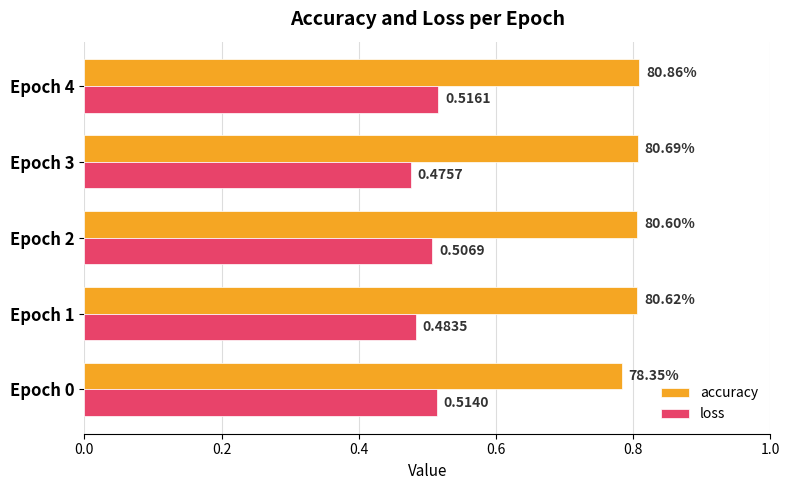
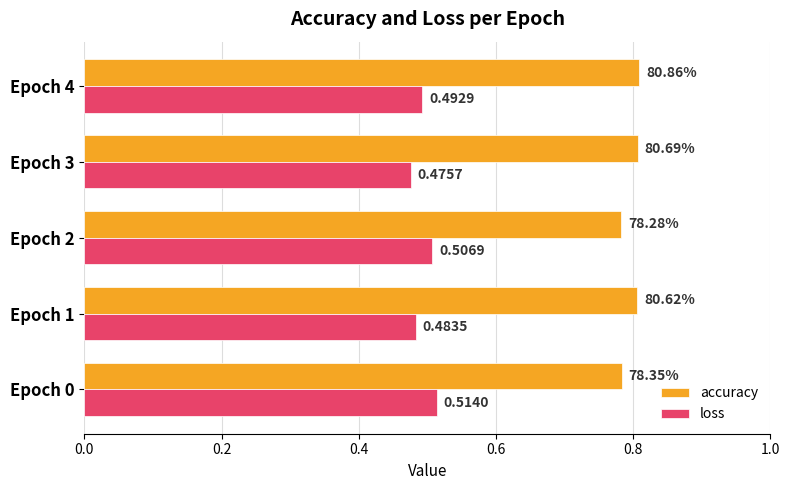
loss, Epoch 4: 0.5161 -> 0.4929
accuracy, Epoch 2: 80.60% -> 78.28%
